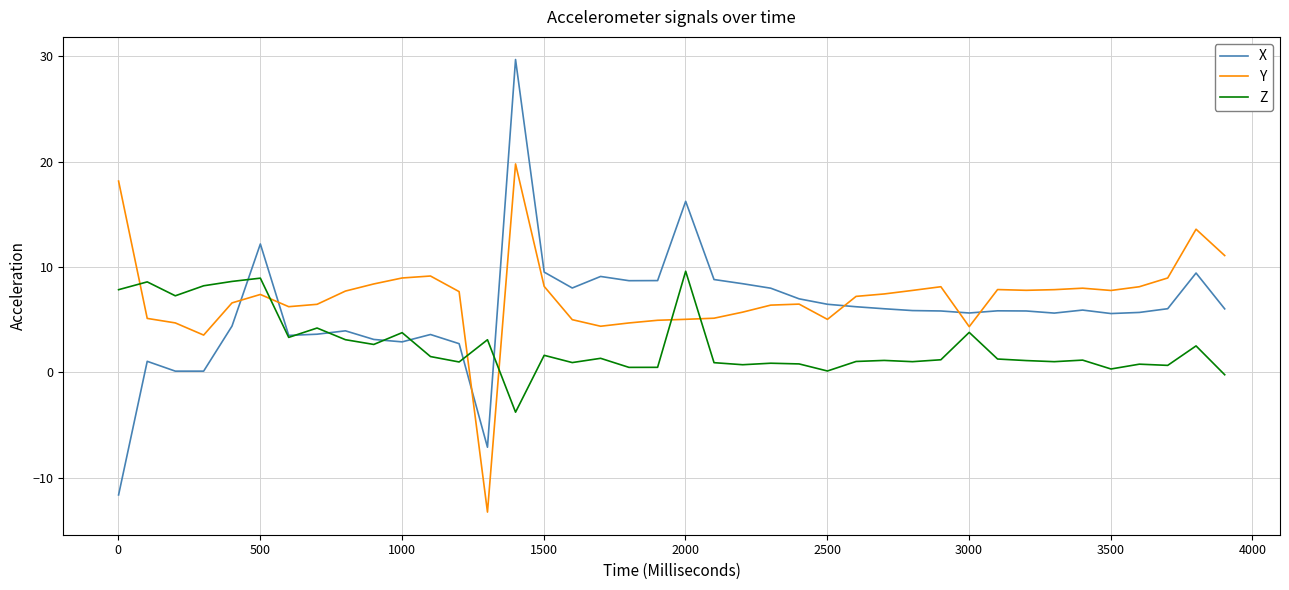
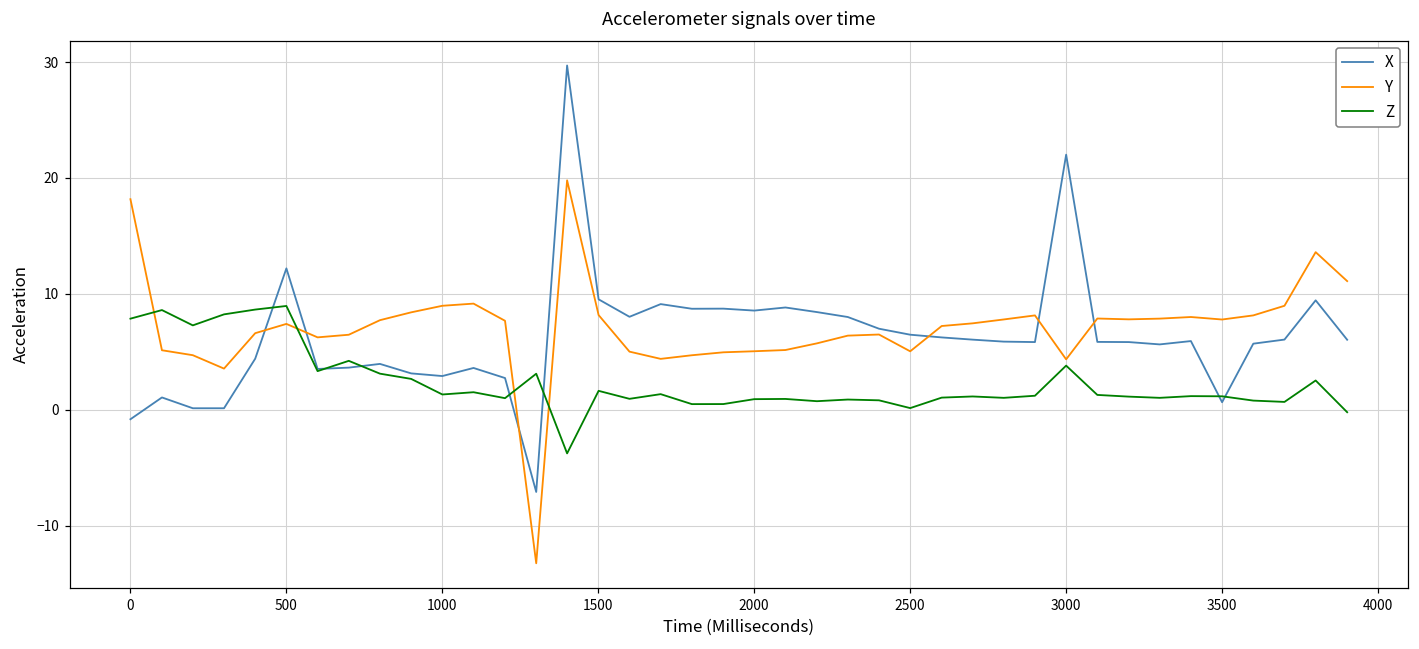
X, 0: -11.6 -> -0.8
Z, 1000: 3.8 -> 1.3
X, 2000: 16.2 -> 8.6
Z, 2000: 9.6 -> 0.9
X, 3000: 5.6 -> 22.0
X, 3500: 5.6 -> 0.6
Z, 3500: 0.3 -> 1.2
